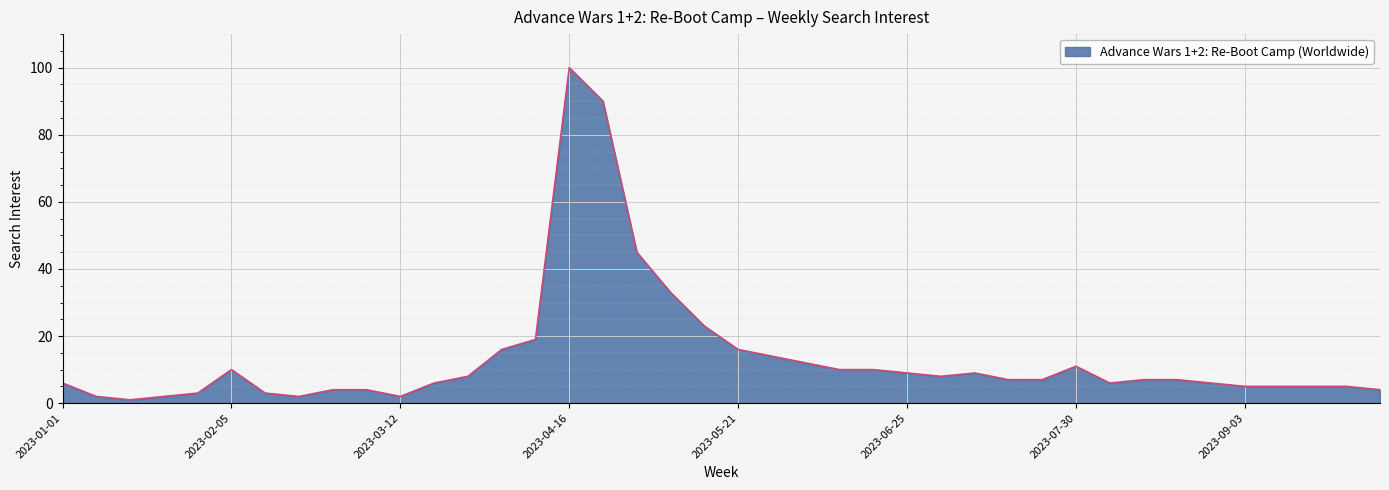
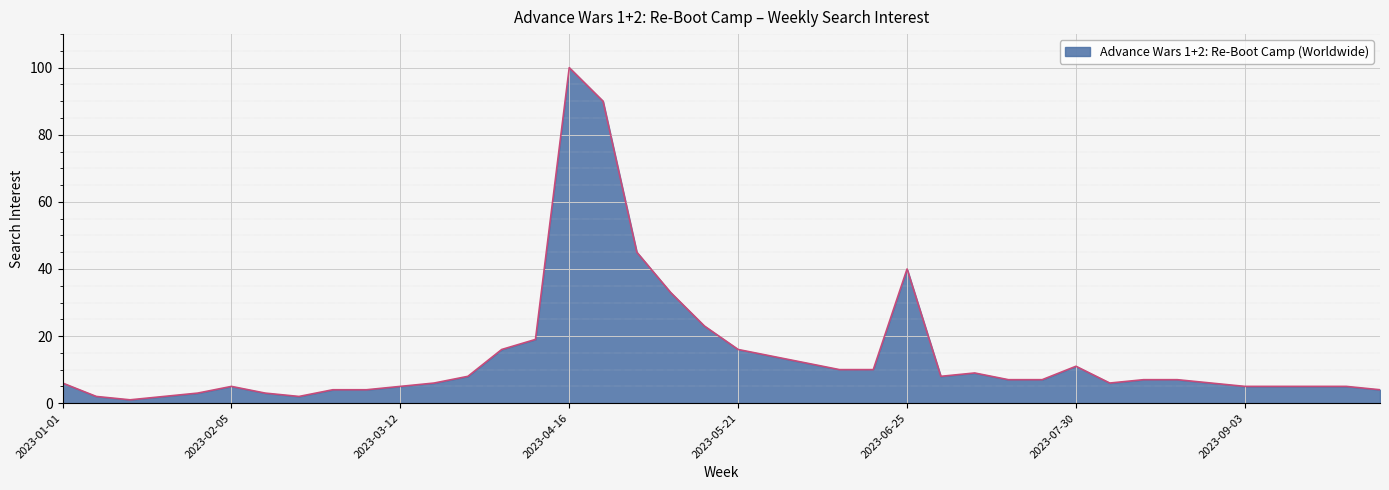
2023-02-05: 10 -> 5
2023-03-12: 2 -> 5
2023-06-25: 9 -> 40
